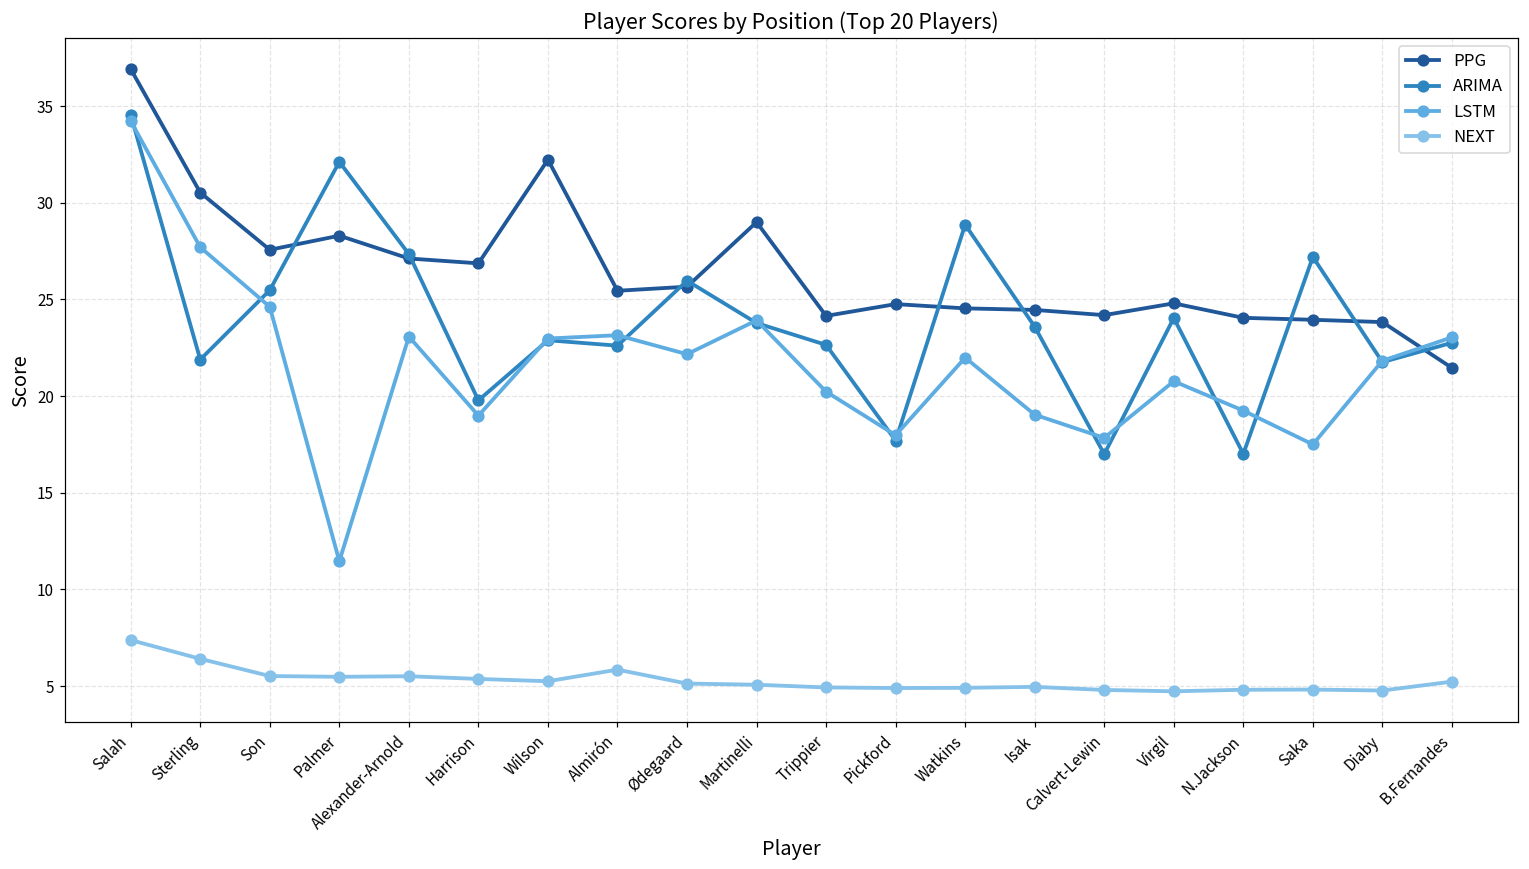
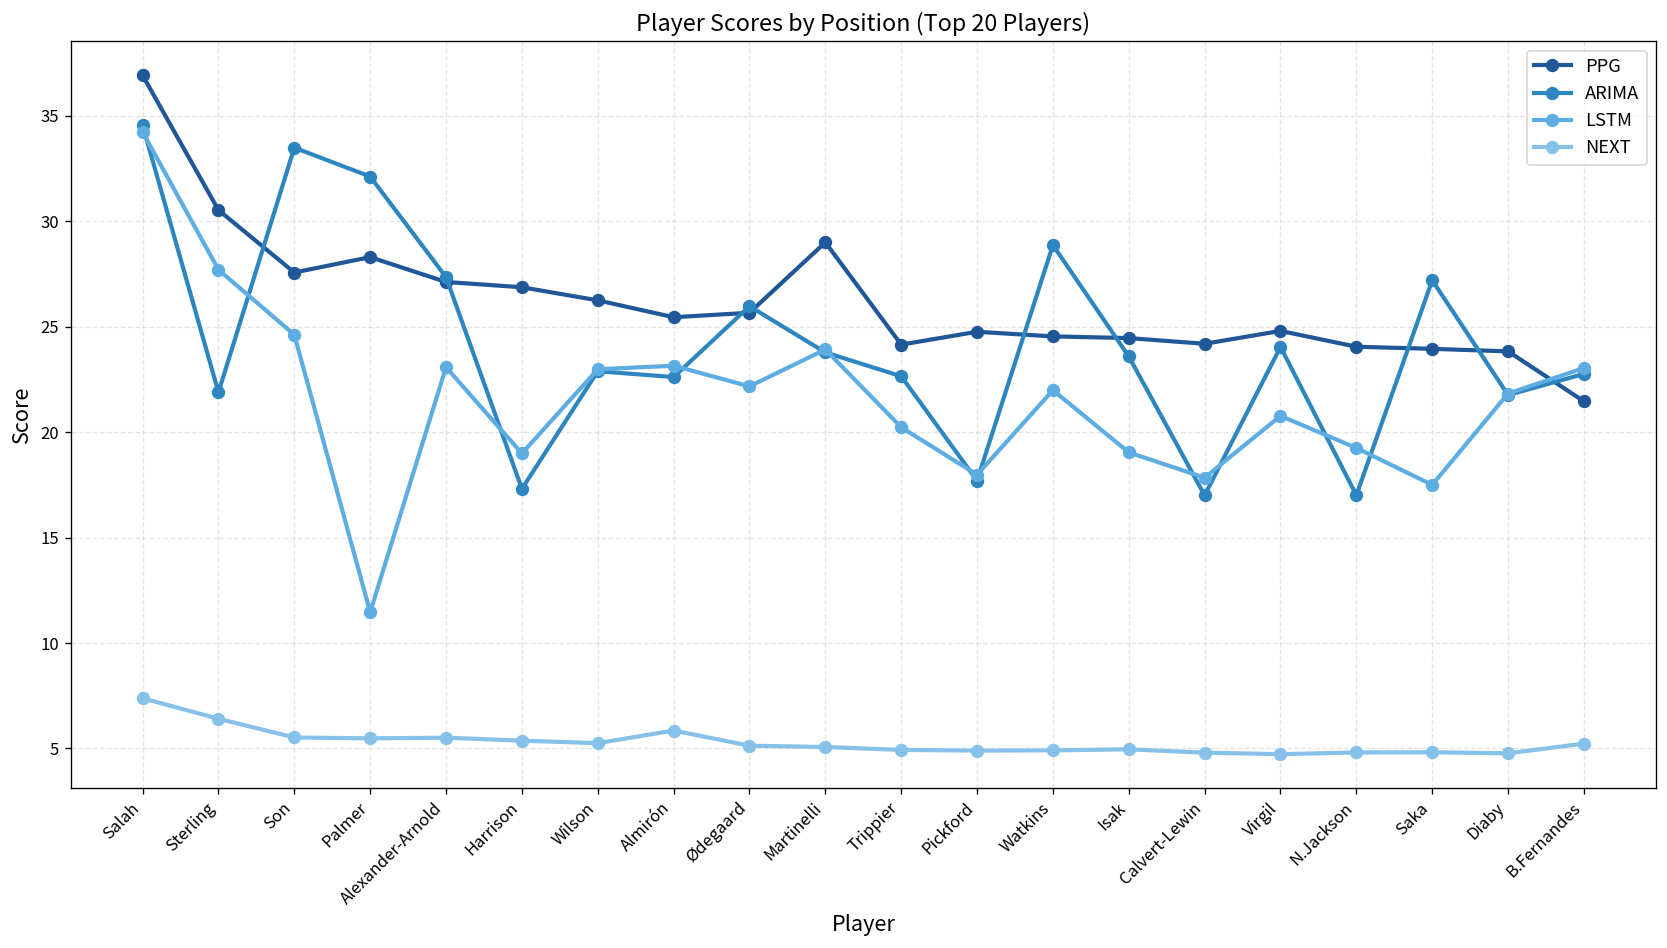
ARIMA, Son: 25.5 -> 33.5
ARIMA, Harrison: 19.8 -> 17.3
PPG, Wilson: 32.2 -> 26.3
